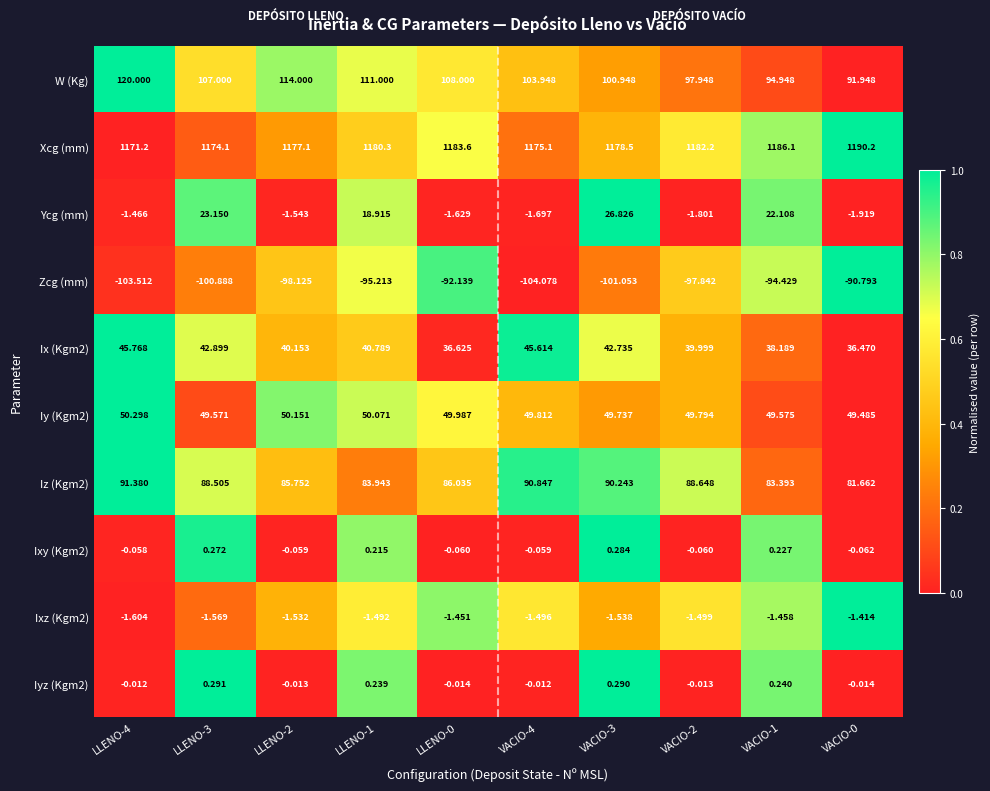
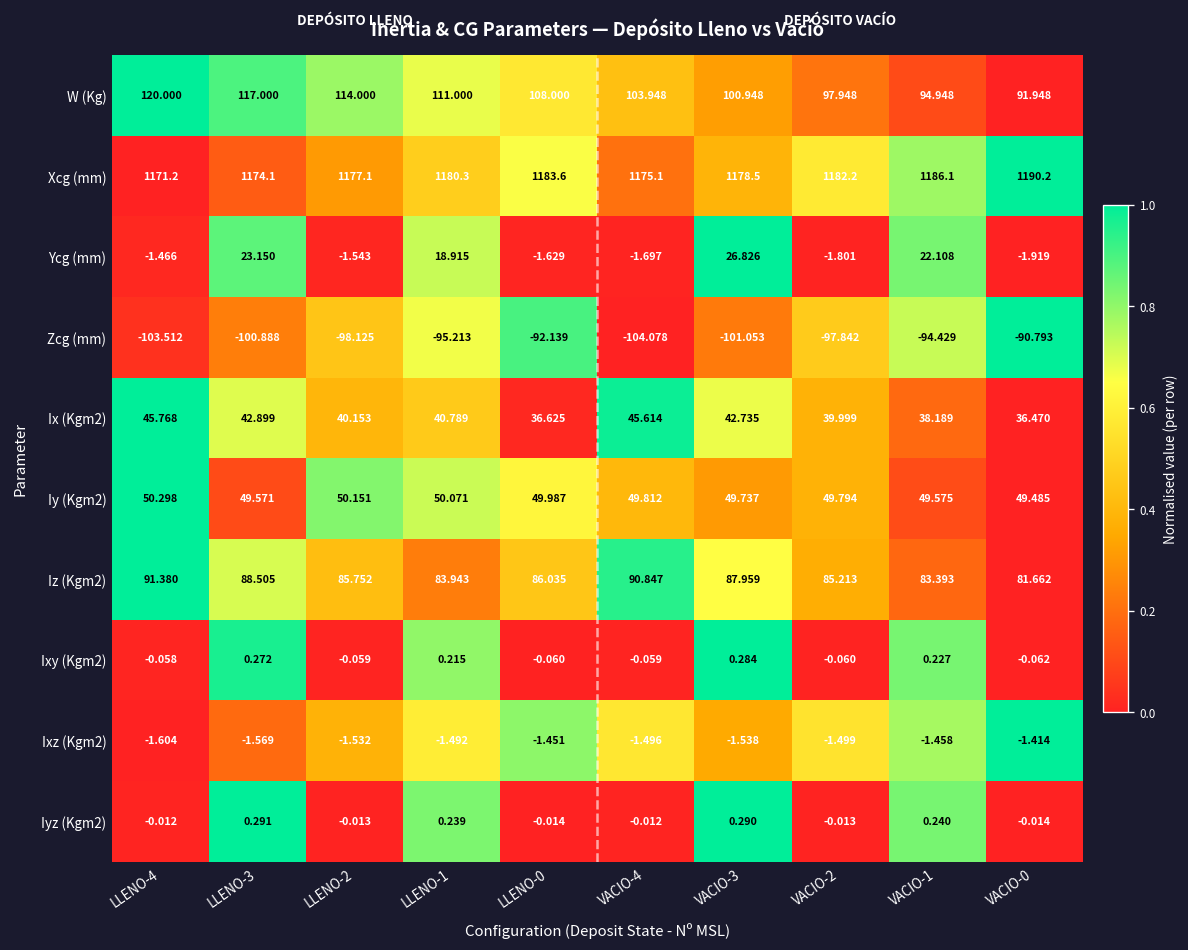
W (Kg), LLENO-3: 107.000 -> 117.000
Iz (Kgm2), VACIO-3: 90.243 -> 87.959
Iz (Kgm2), VACIO-2: 88.648 -> 85.213
